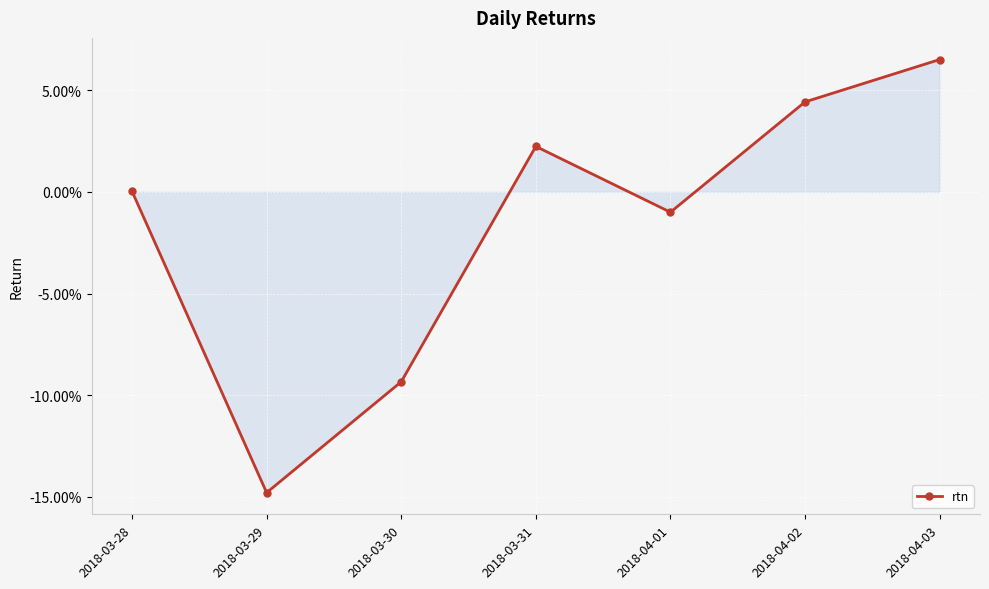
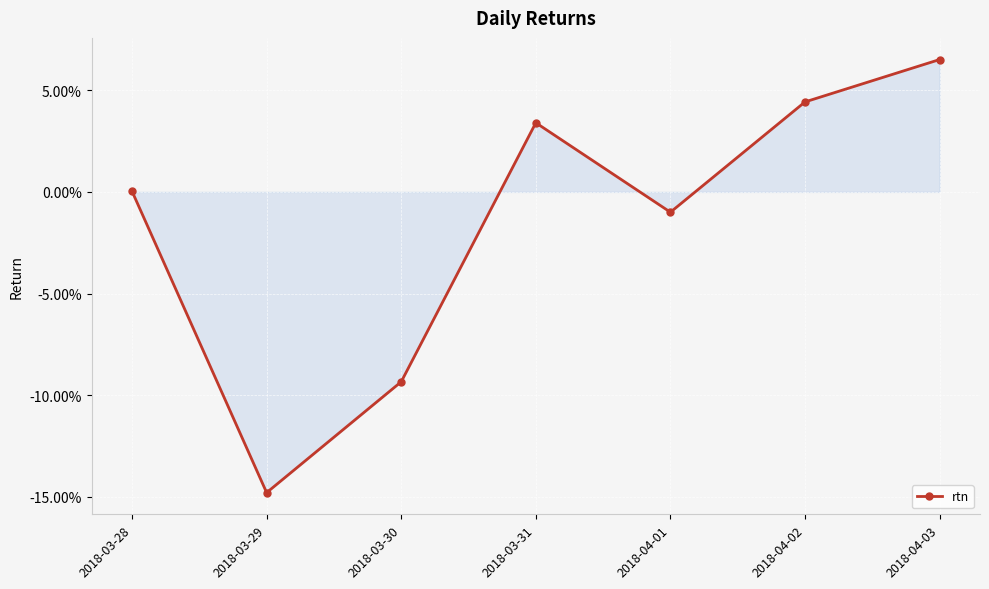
rtn, 2018-03-31: 2.2% -> 3.4%
